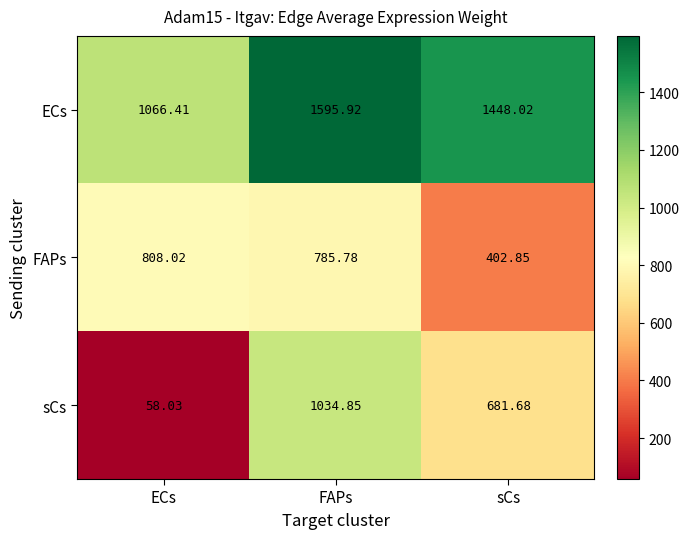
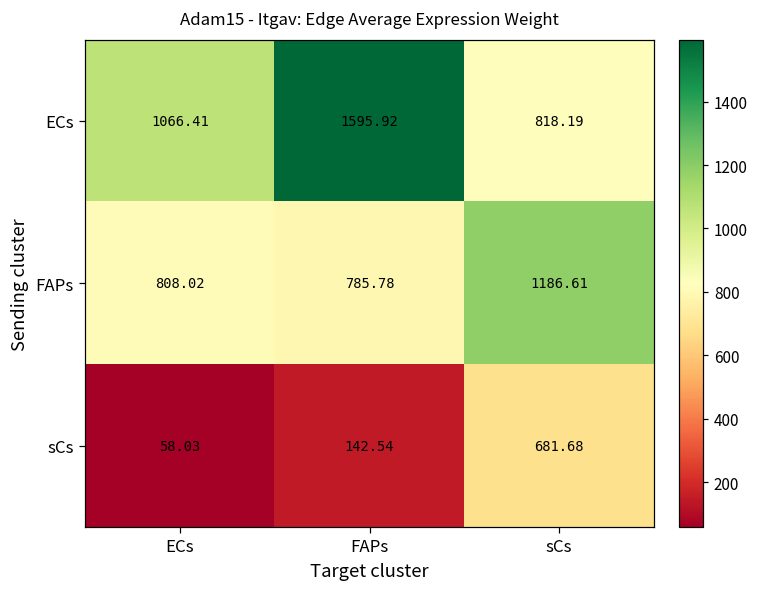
ECs, sCs: 1448.02 -> 818.19
FAPs, sCs: 402.85 -> 1186.61
sCs, FAPs: 1034.85 -> 142.54
